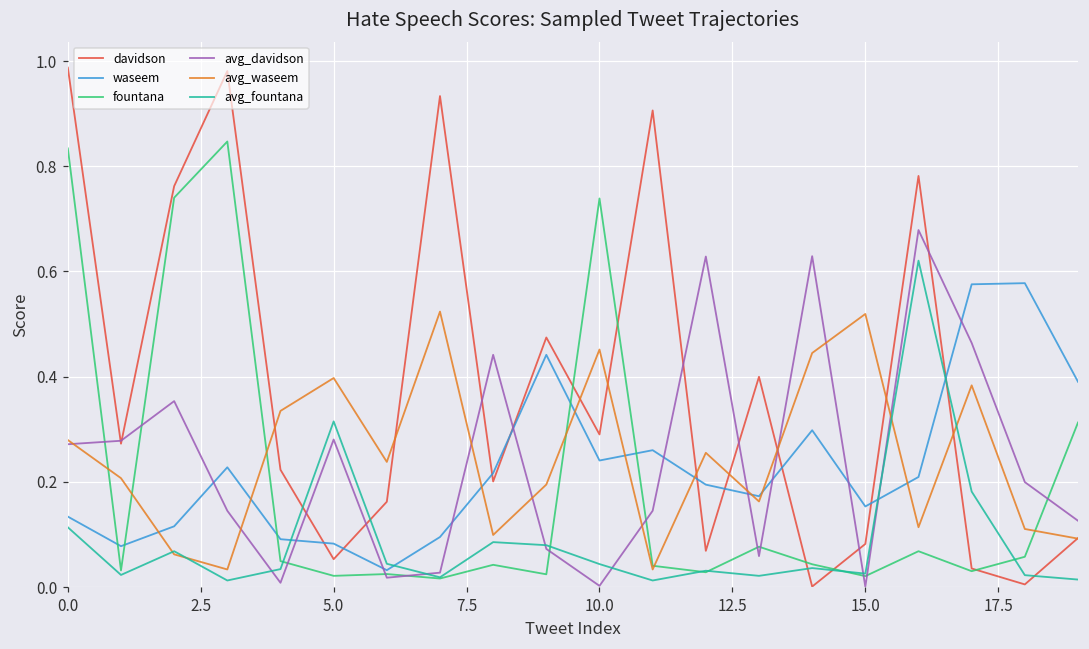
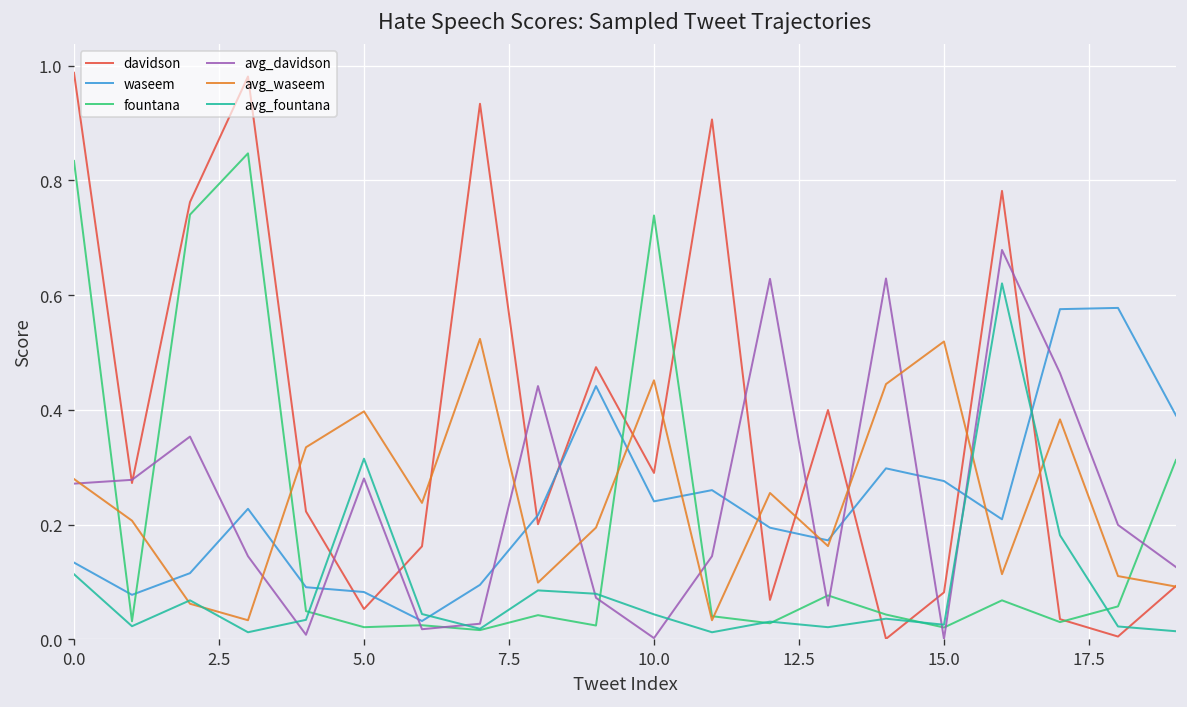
waseem, 15.0: 0.15 -> 0.28
